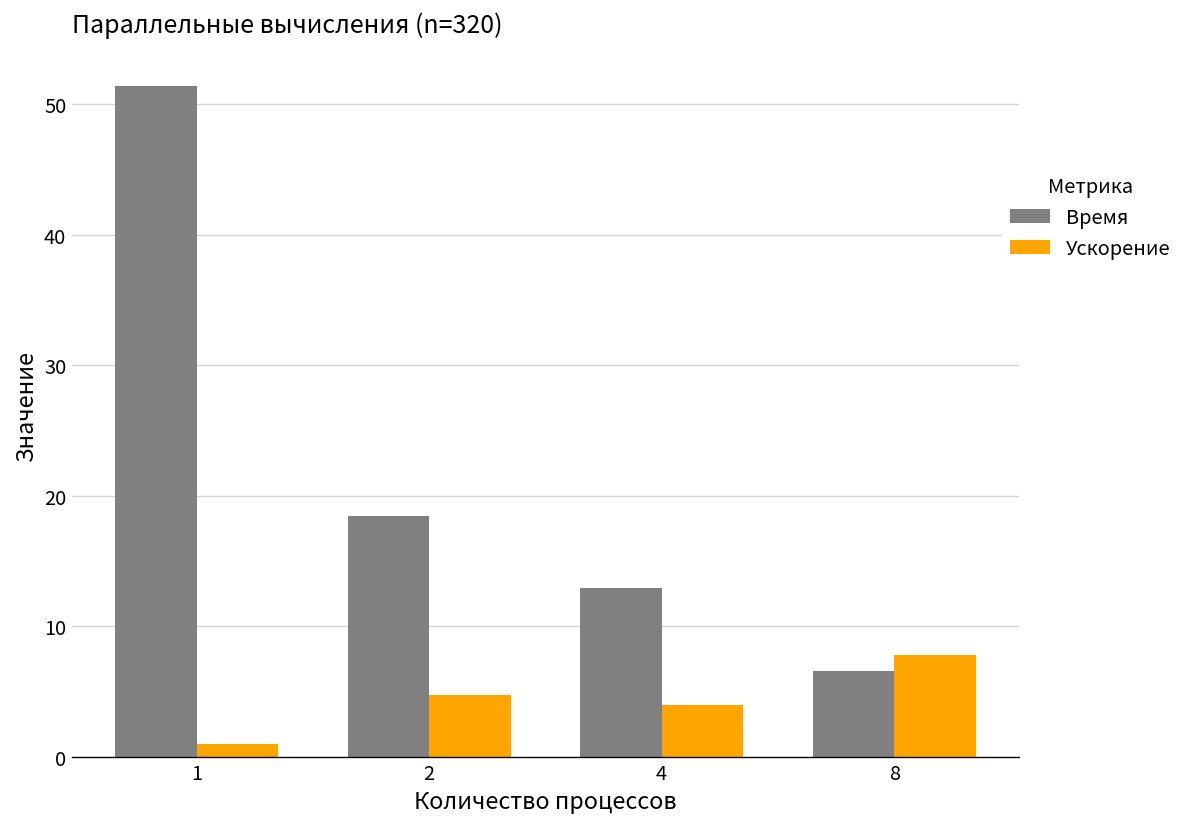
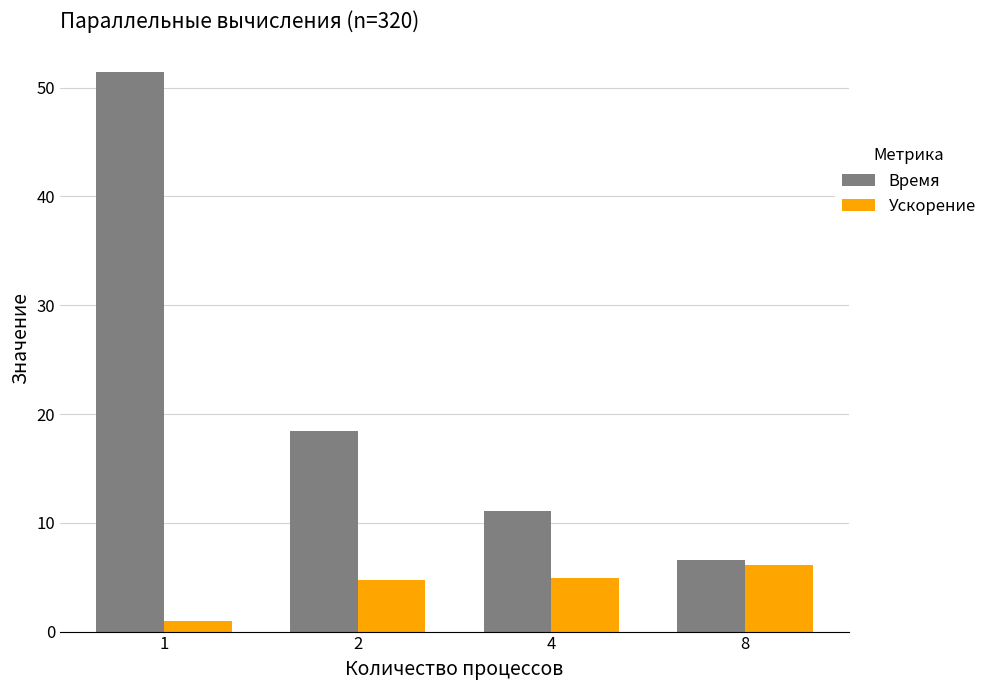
Время, 4: 13.0 -> 11.0
Ускорение, 4: 4.0 -> 4.9
Ускорение, 8: 7.8 -> 6.1
